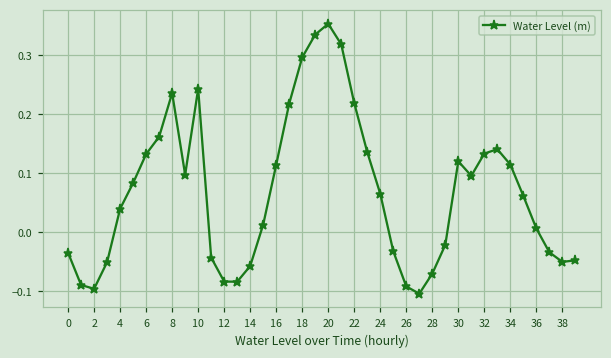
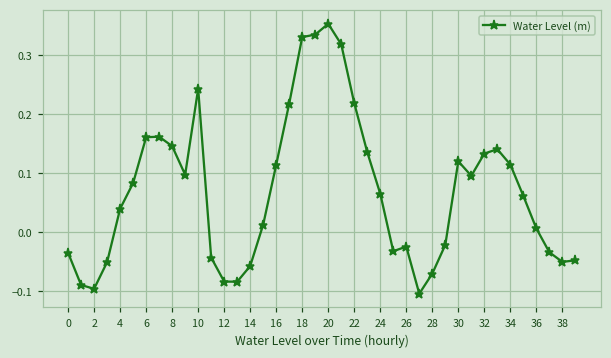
6: 0.13 -> 0.16
8: 0.24 -> 0.15
18: 0.30 -> 0.33
26: -0.09 -> -0.02
